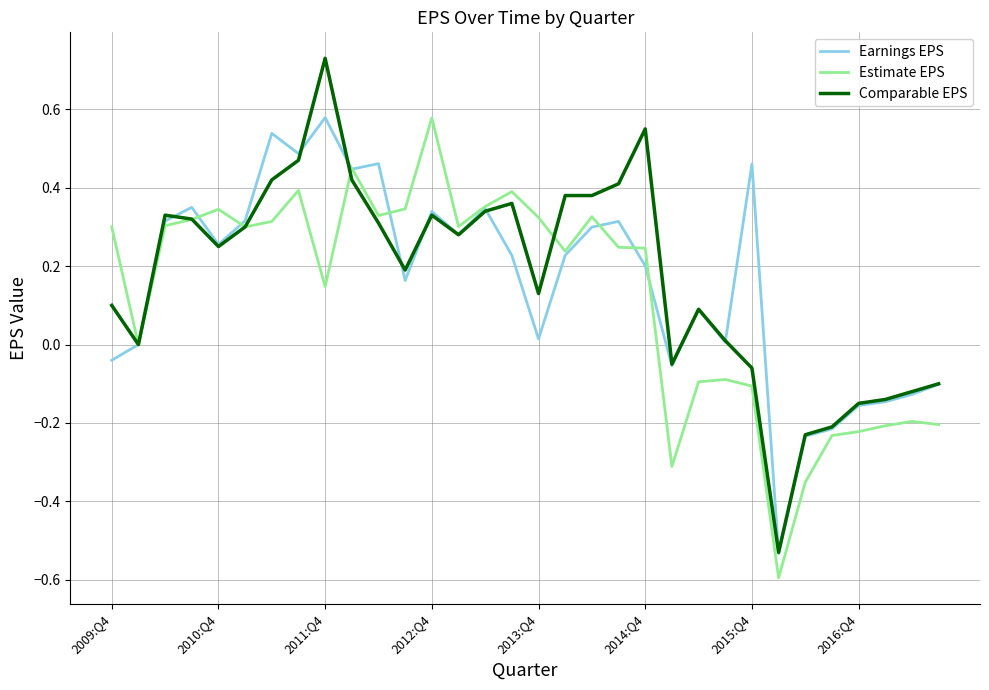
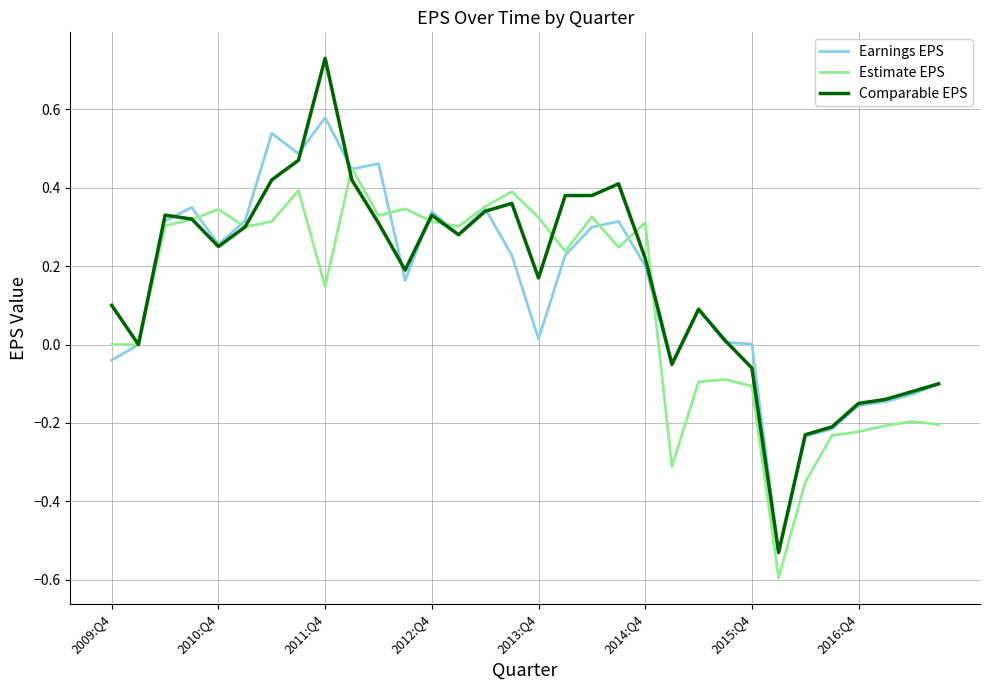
Estimate EPS, 2009:Q4: 0.3 -> 0.0
Estimate EPS, 2012:Q4: 0.58 -> 0.31
Comparable EPS, 2013:Q4: 0.13 -> 0.17
Estimate EPS, 2014:Q4: 0.25 -> 0.31
Comparable EPS, 2014:Q4: 0.55 -> 0.22
Earnings EPS, 2015:Q4: 0.46 -> 0.00
